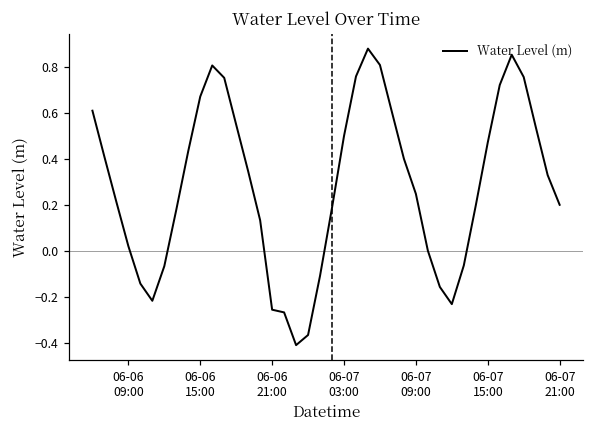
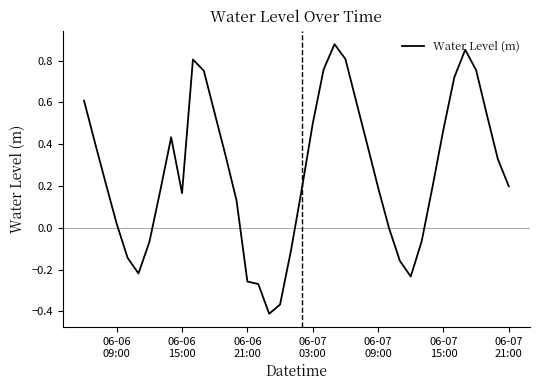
06-06 15:00: 0.67 -> 0.17
06-07 09:00: 0.25 -> 0.19
